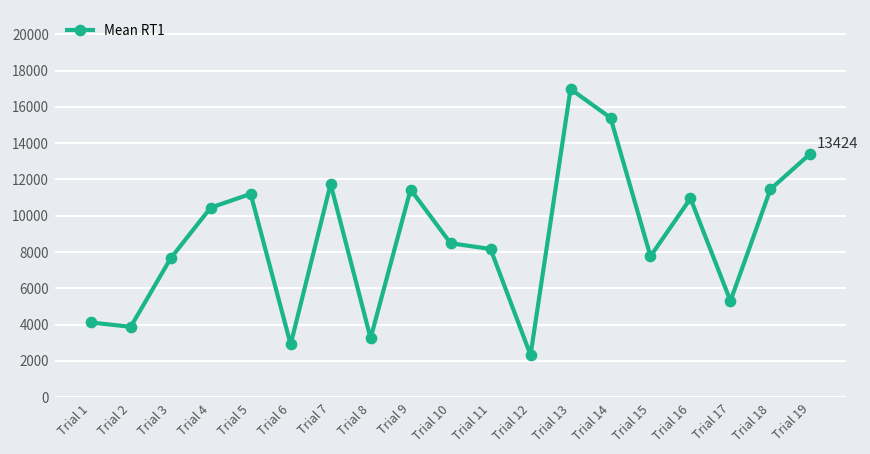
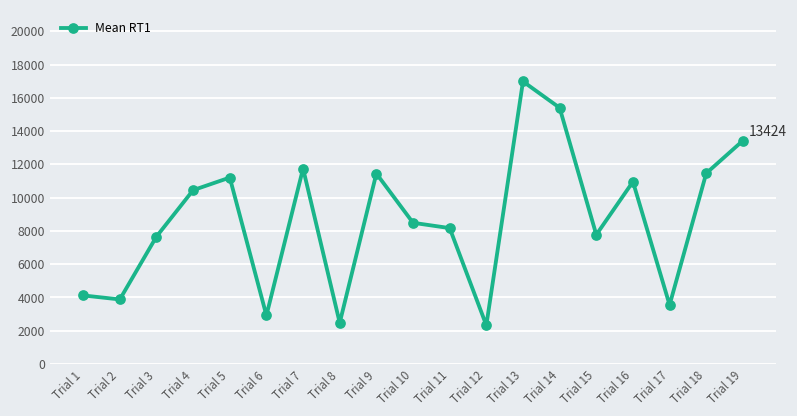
Trial 8: 3300 -> 2500
Trial 17: 5300 -> 3500
